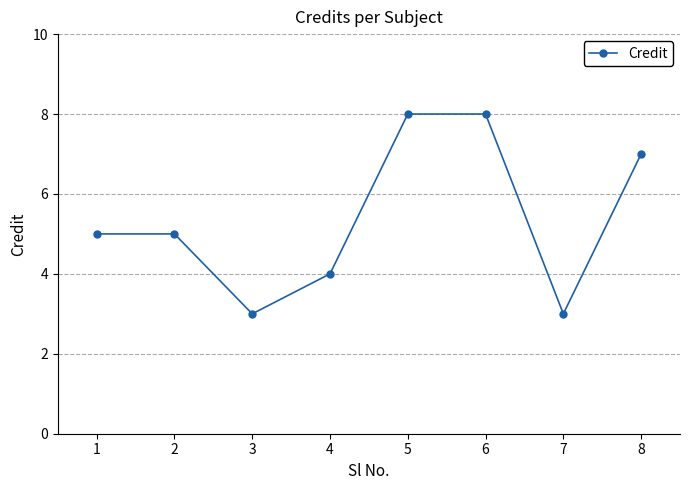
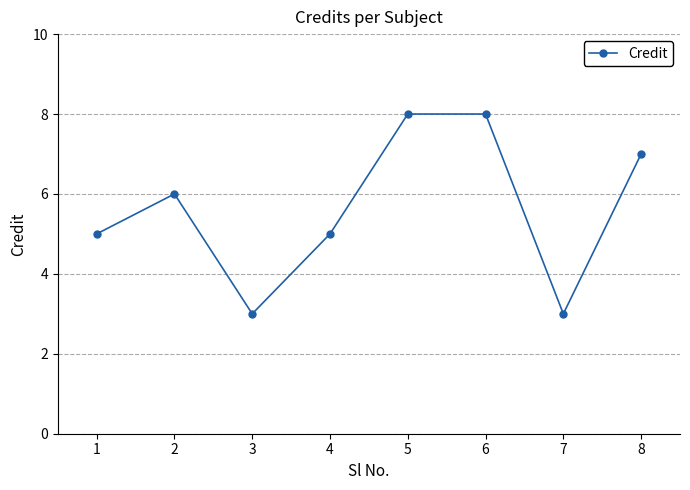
2: 5 -> 6
4: 4 -> 5
